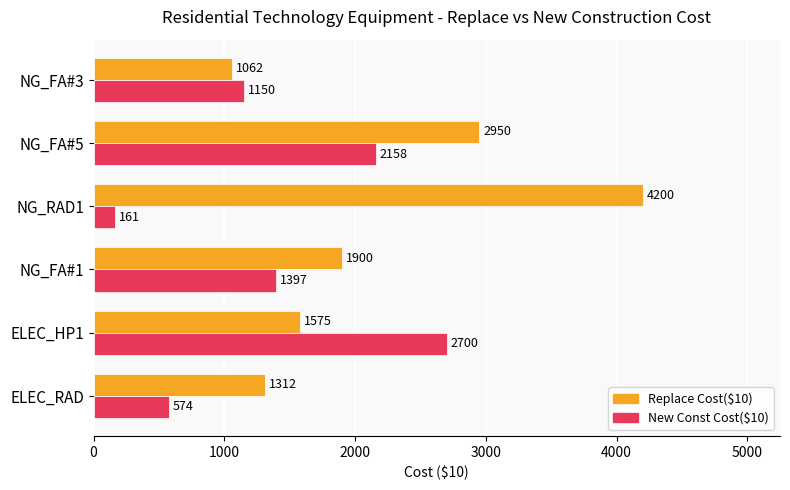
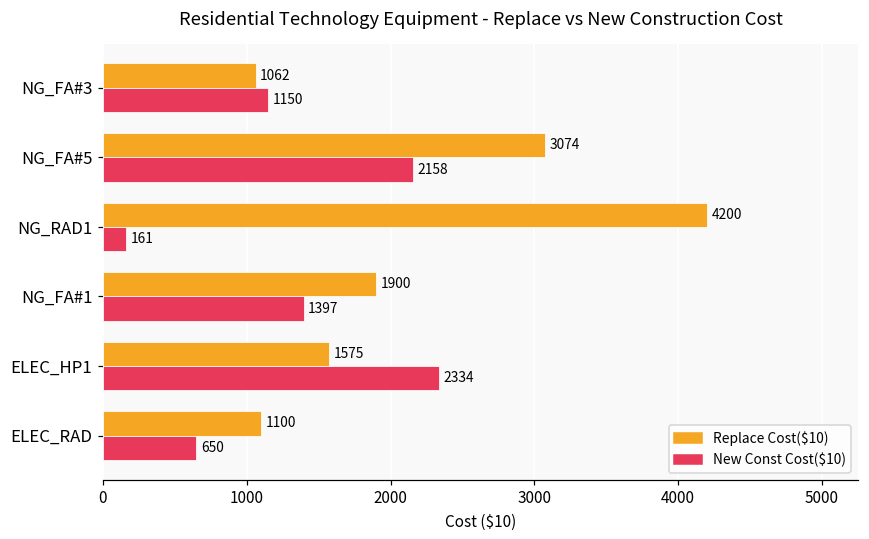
Replace Cost($10), NG_FA#5: 2950 -> 3074
New Const Cost($10), ELEC_HP1: 2700 -> 2334
Replace Cost($10), ELEC_RAD: 1312 -> 1100
New Const Cost($10), ELEC_RAD: 574 -> 650
